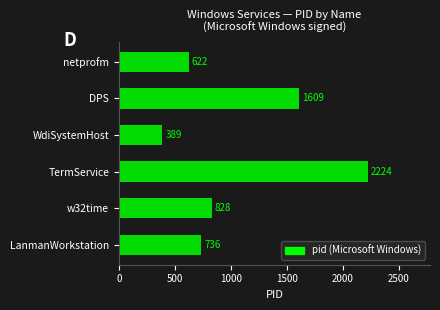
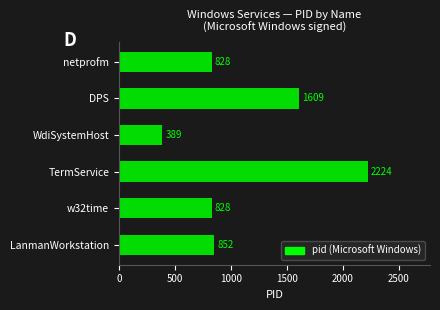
netprofm: 622 -> 828
LanmanWorkstation: 736 -> 852
